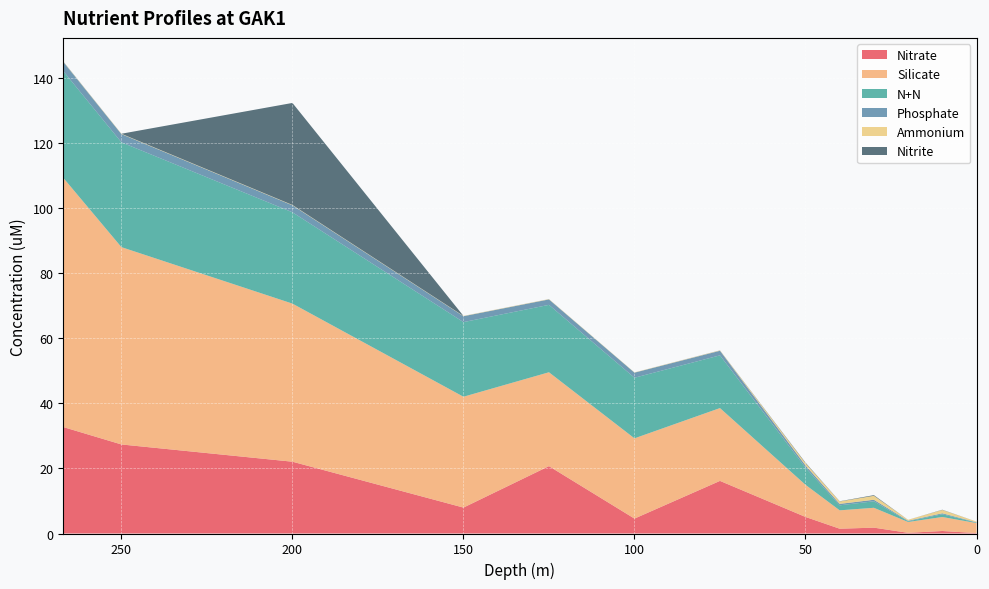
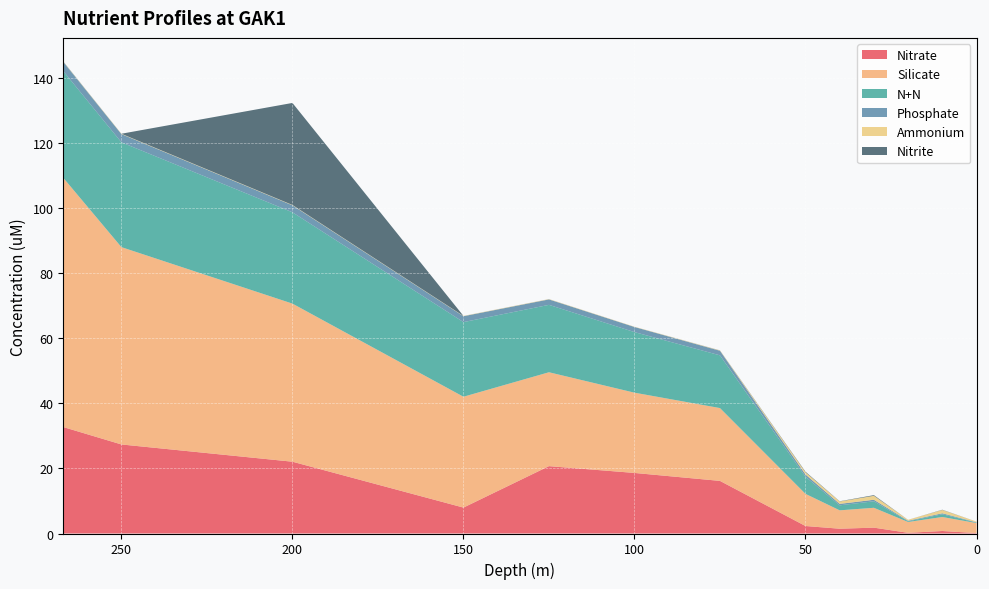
Nitrate, 100: 5 -> 19
Nitrate, 50: 5 -> 2
